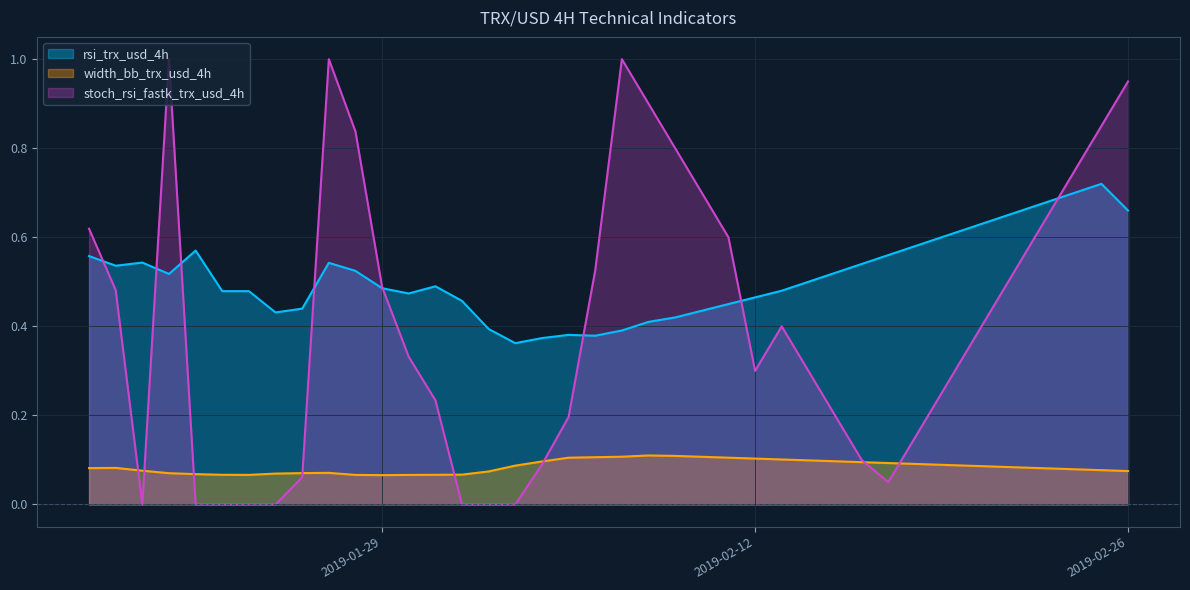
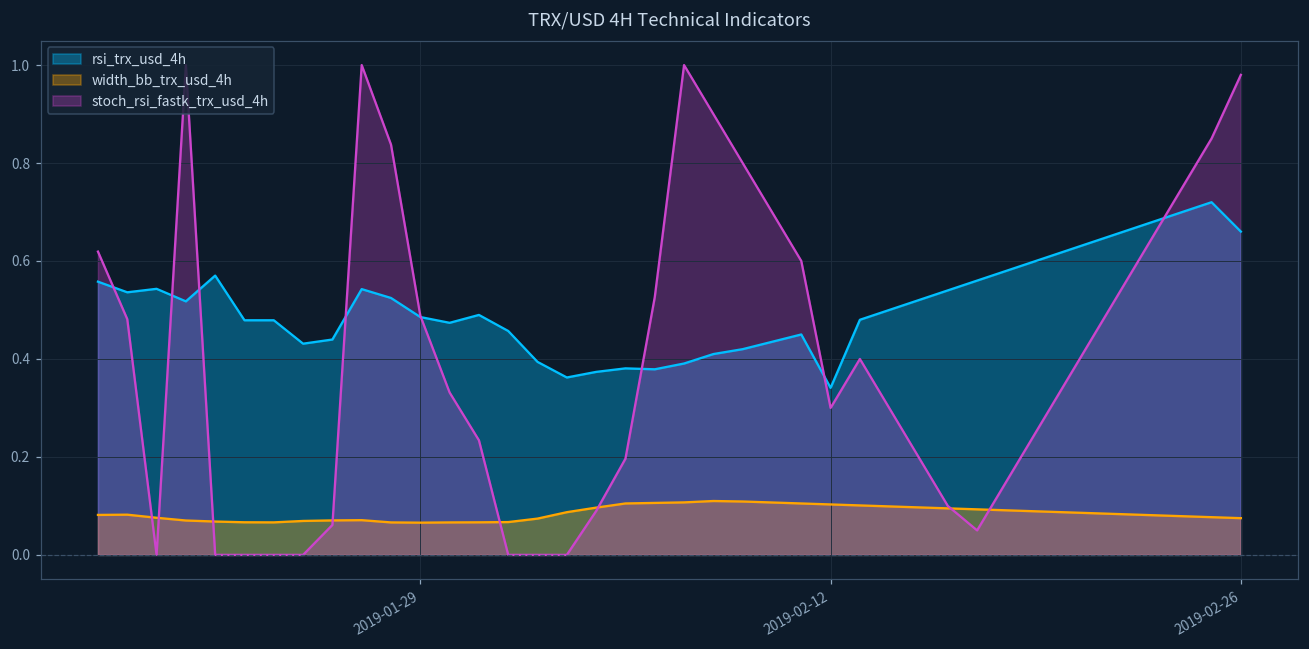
rsi_trx_usd_4h, 2019-02-12: 0.47 -> 0.34
stoch_rsi_fastk_trx_usd_4h, 2019-02-26: 0.95 -> 0.98
